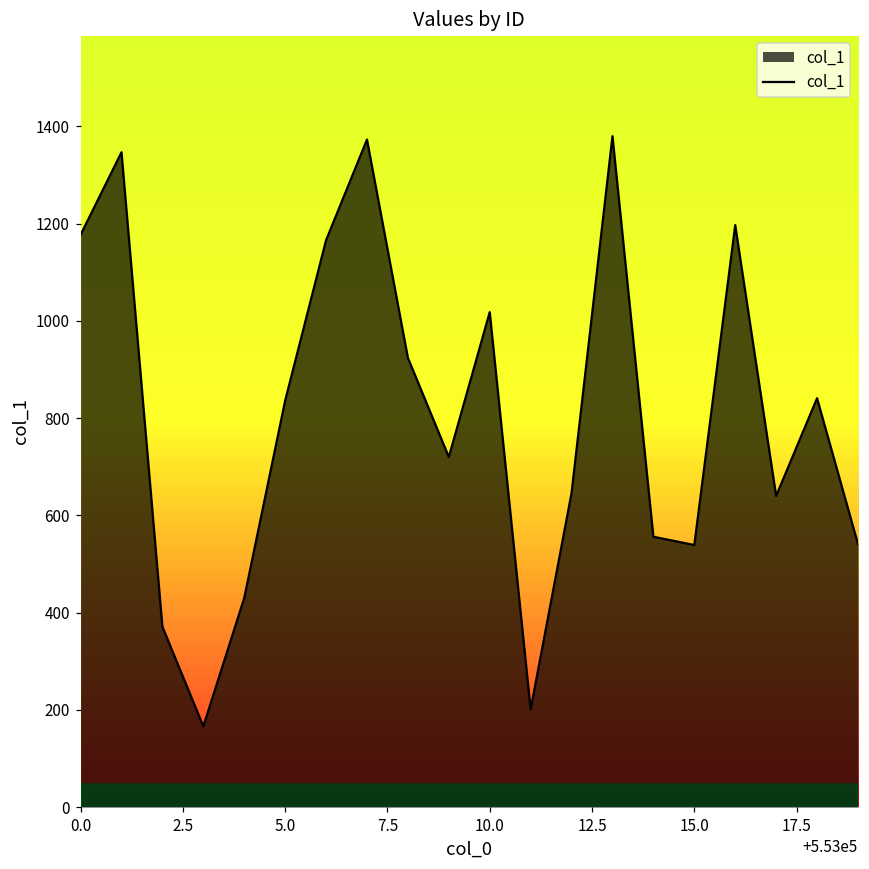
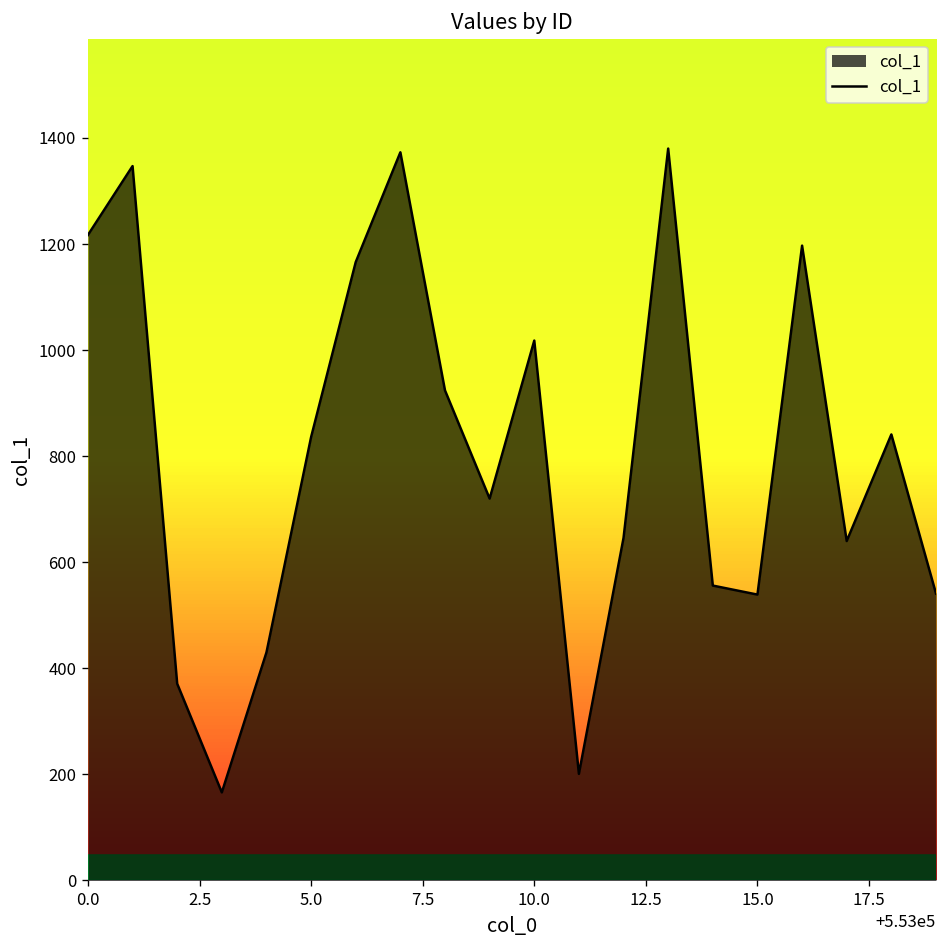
0.0: 1180 -> 1220
